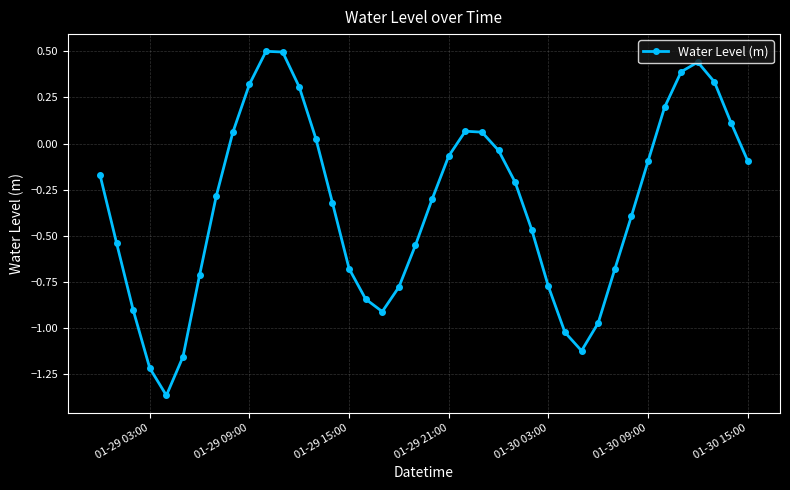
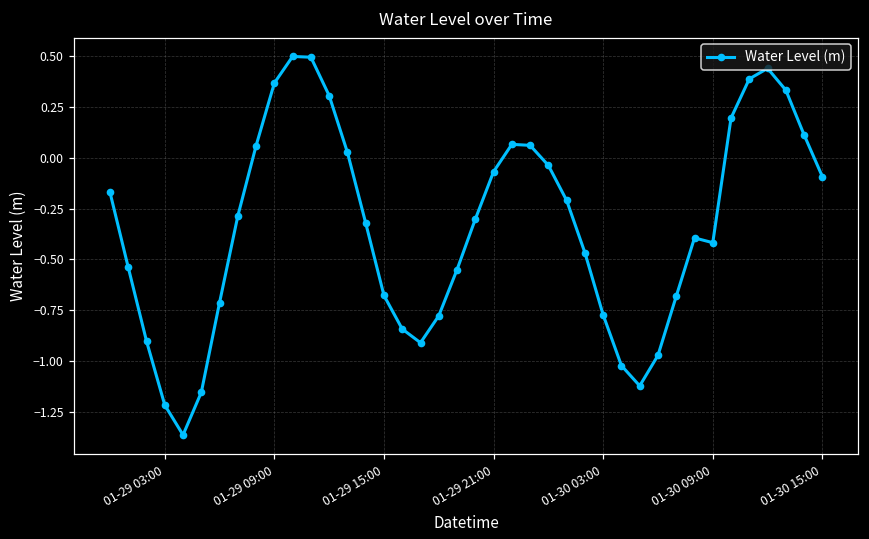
01-29 09:00: 0.32 -> 0.37
01-30 09:00: -0.10 -> -0.42
